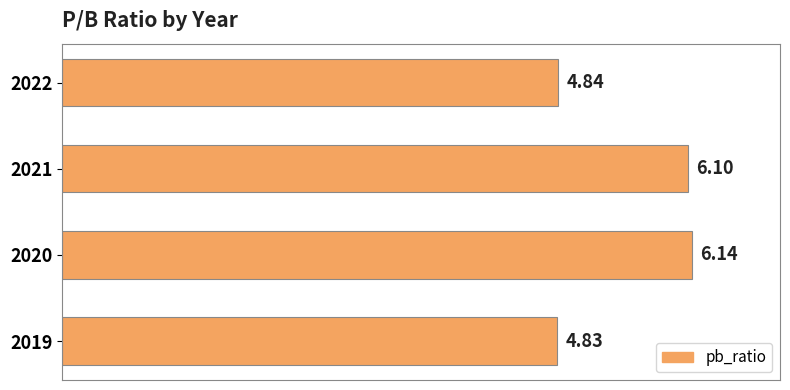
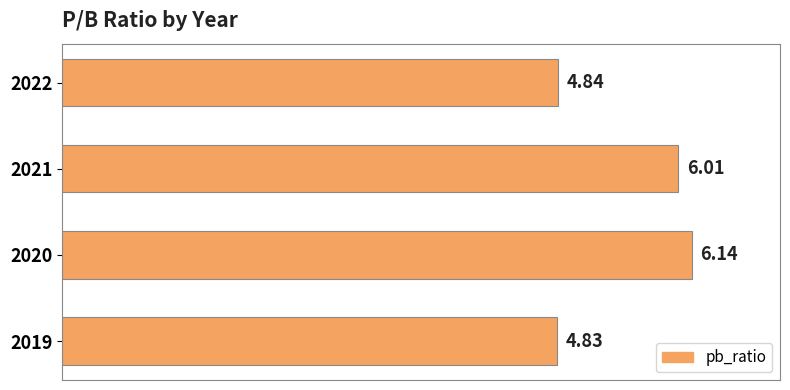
2021: 6.10 -> 6.01
